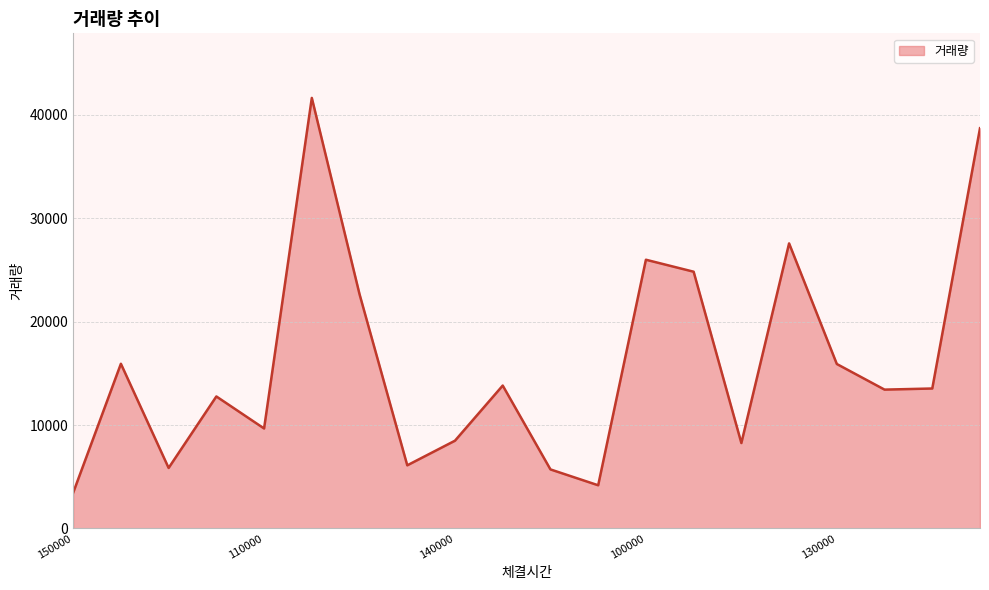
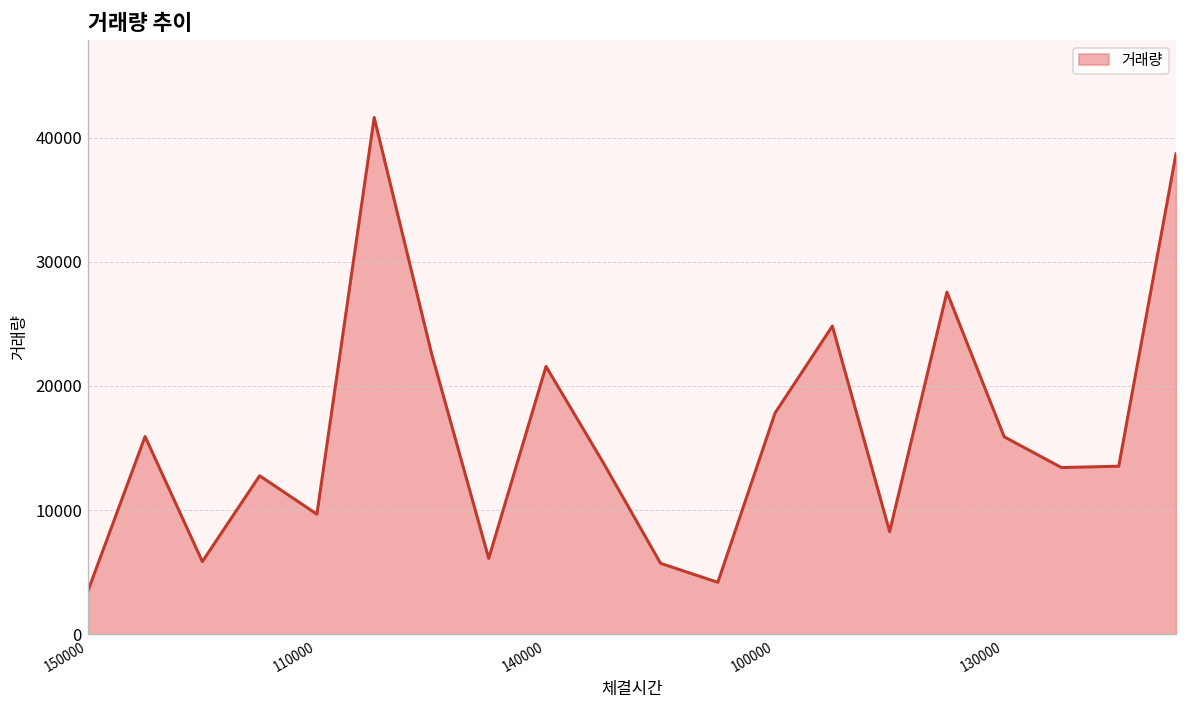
140000: 8500 -> 21600
100000: 26000 -> 17800
